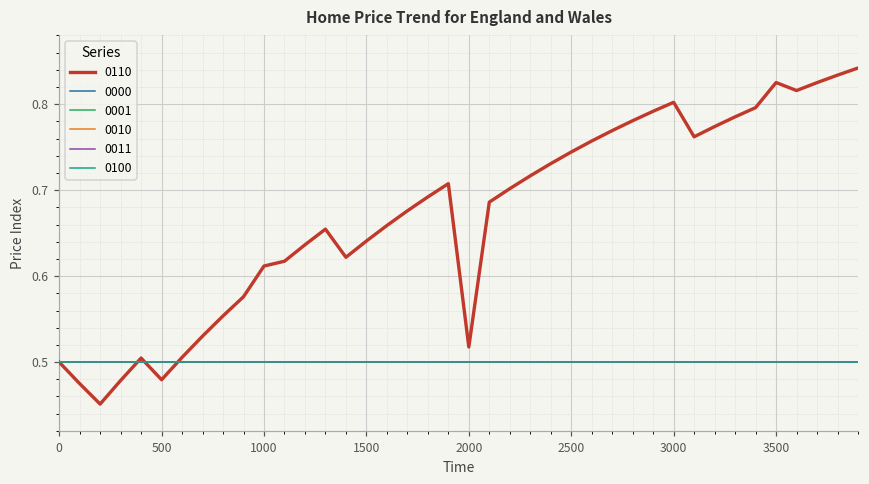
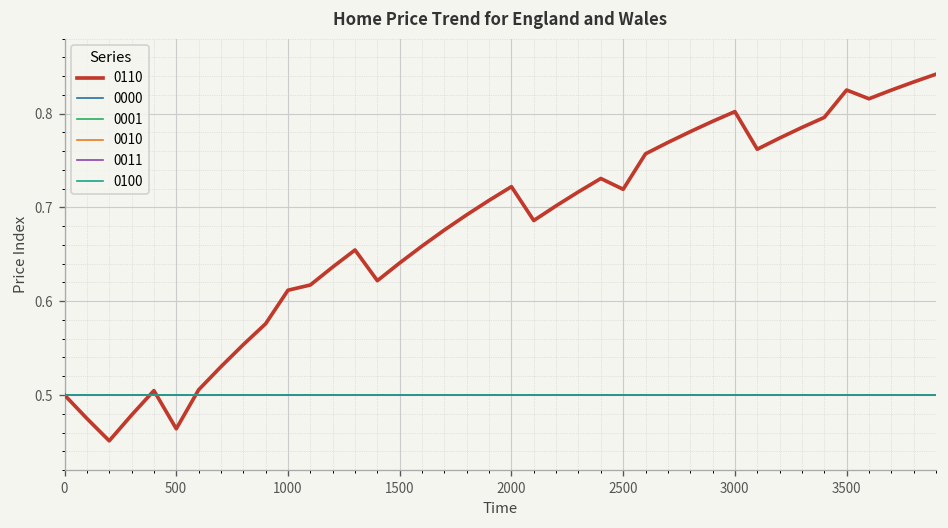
0110, 500: 0.48 -> 0.46
0110, 2000: 0.52 -> 0.72
0110, 2500: 0.74 -> 0.72
